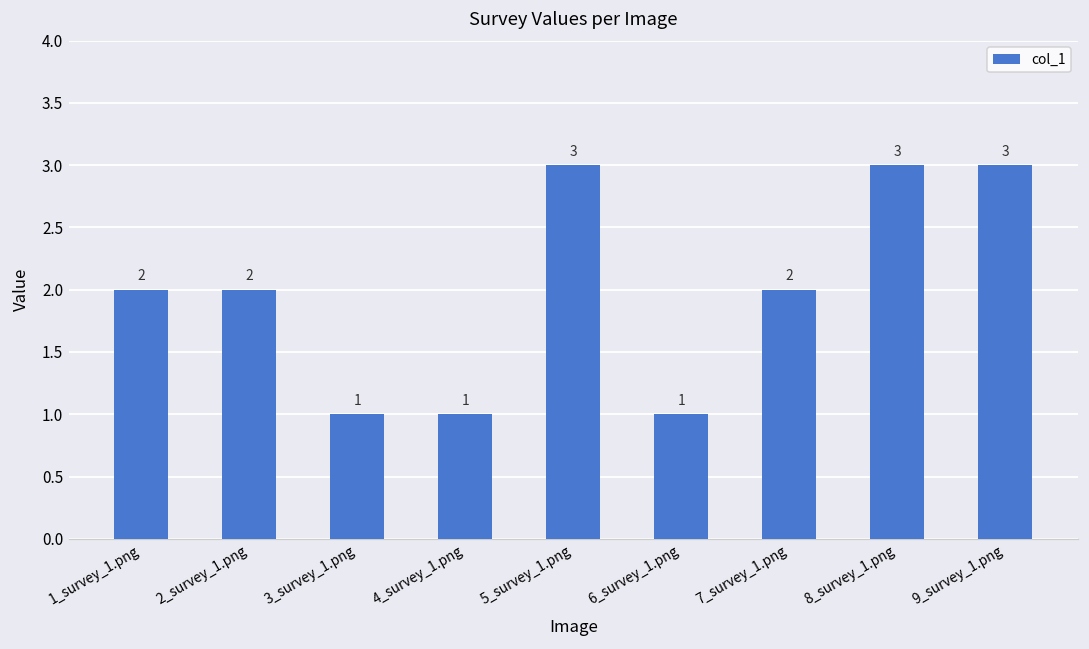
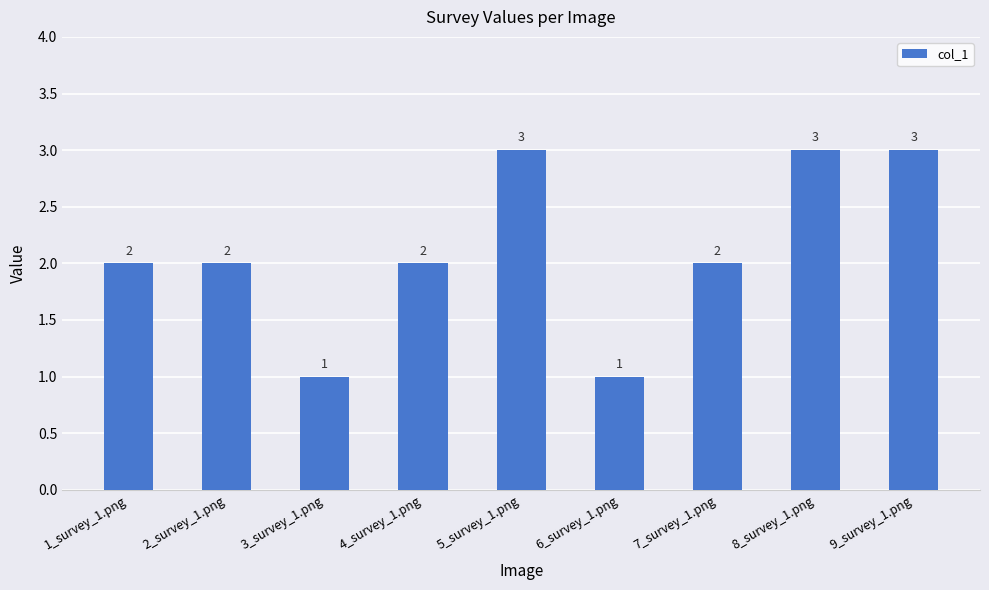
4_survey_1.png: 1 -> 2
